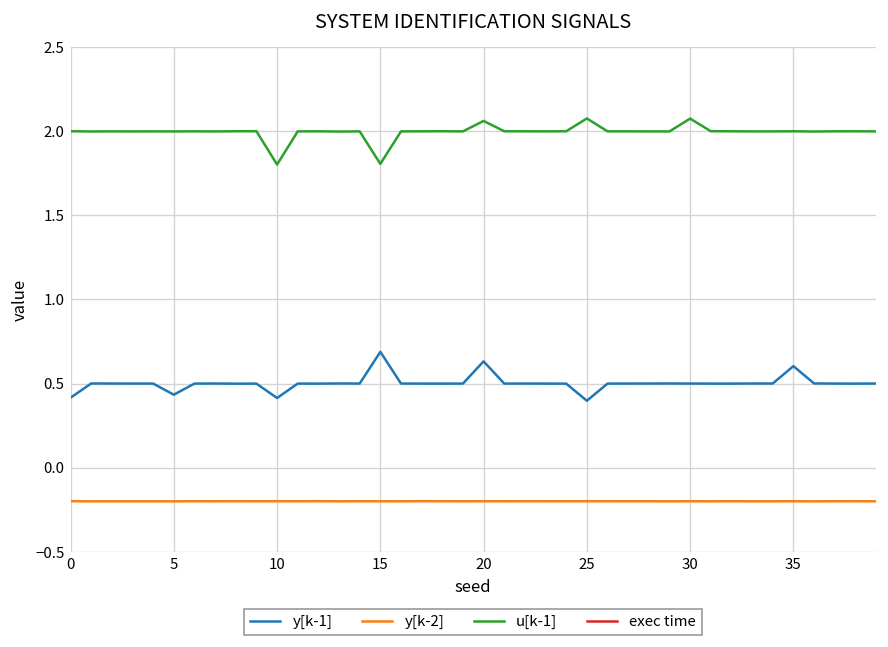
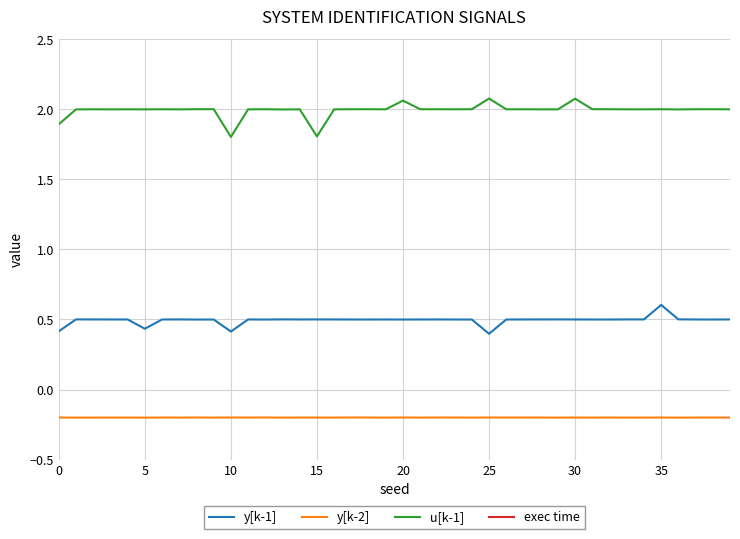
u[k-1], 0: 2.00 -> 1.89
y[k-1], 15: 0.69 -> 0.50
y[k-1], 20: 0.63 -> 0.50
